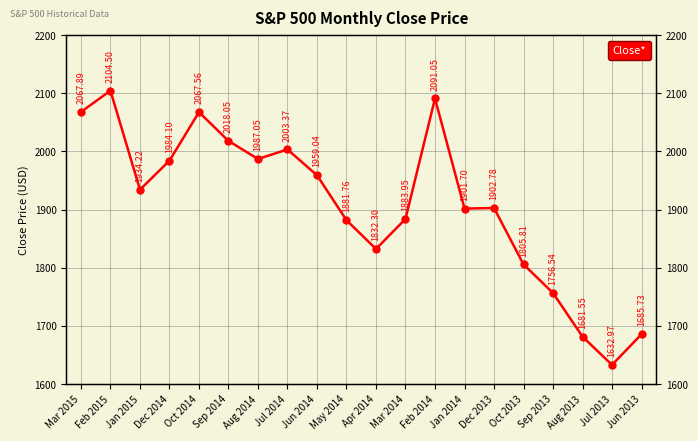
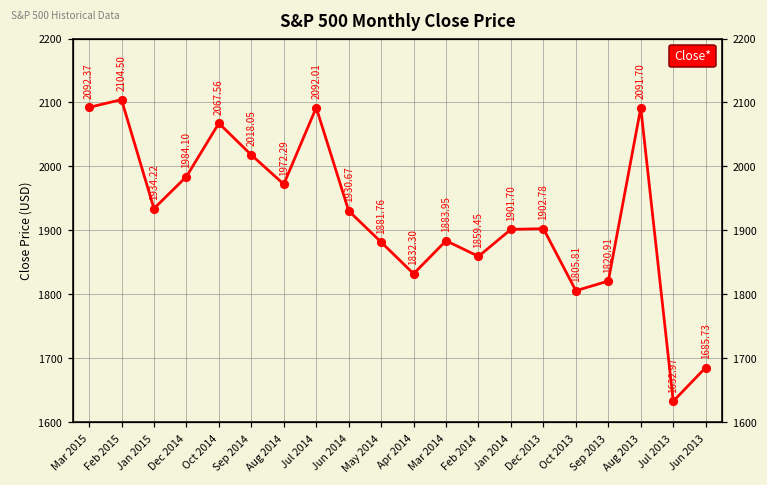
Mar 2015: 2067.89 -> 2092.37
Aug 2014: 1987.05 -> 1972.29
Jul 2014: 2003.37 -> 2092.01
Jun 2014: 1959.04 -> 1930.67
Feb 2014: 2091.05 -> 1859.45
Sep 2013: 1756.54 -> 1820.91
Aug 2013: 1681.55 -> 2091.70
